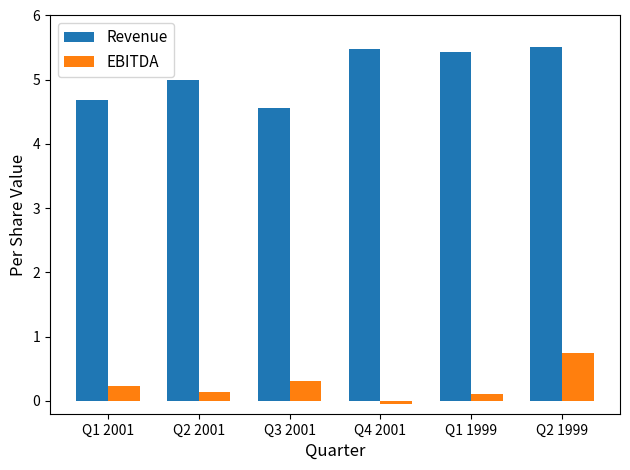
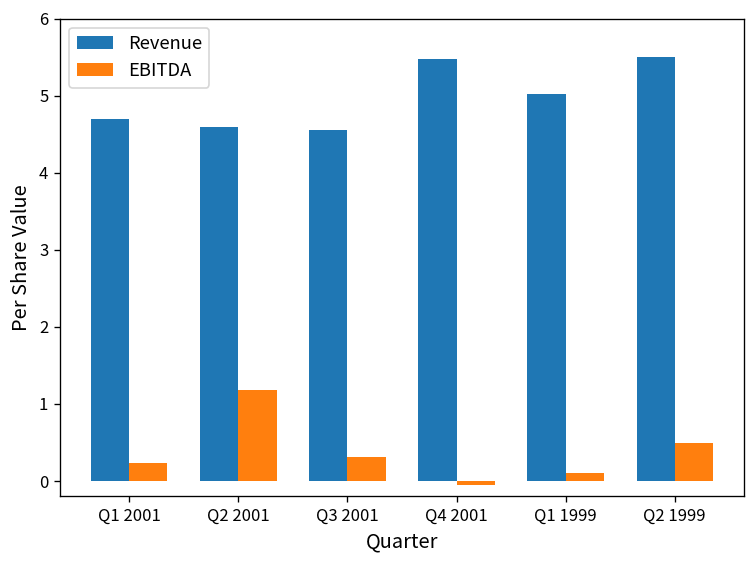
Revenue, Q2 2001: 5.0 -> 4.6
EBITDA, Q2 2001: 0.1 -> 1.2
Revenue, Q1 1999: 5.4 -> 5.0
EBITDA, Q2 1999: 0.7 -> 0.5
